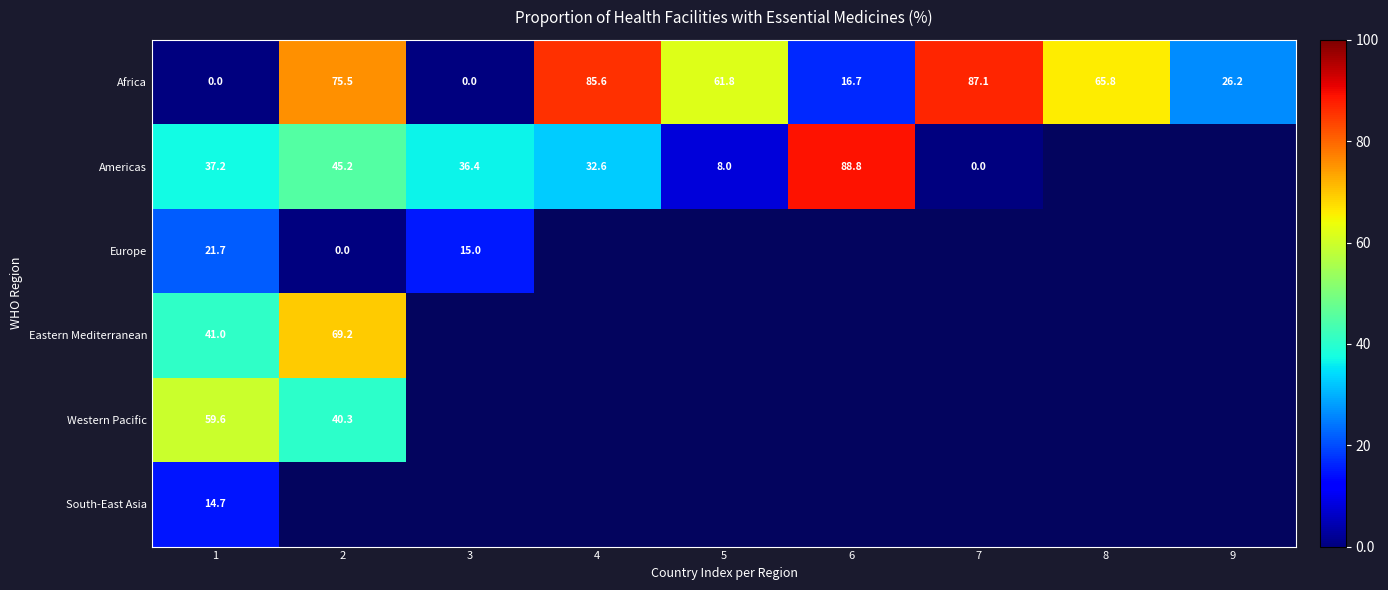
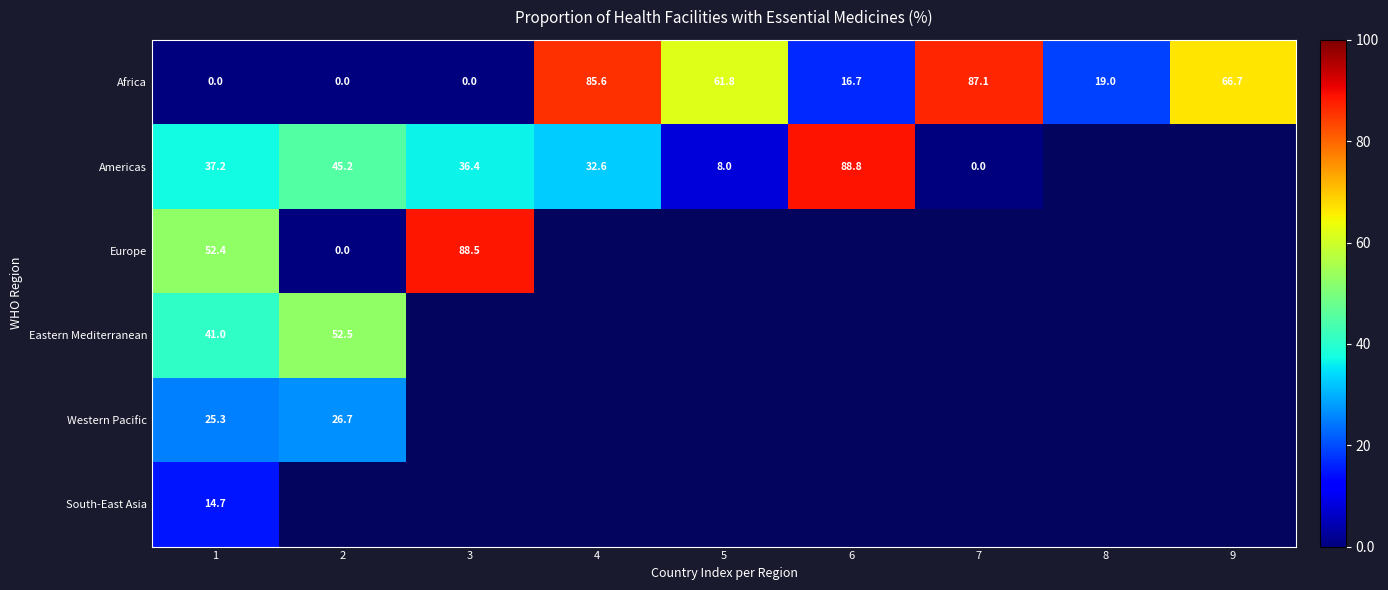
Africa, 2: 75.5 -> 0.0
Africa, 8: 65.8 -> 19.0
Africa, 9: 26.2 -> 66.7
Europe, 1: 21.7 -> 52.4
Europe, 3: 15.0 -> 88.5
Eastern Mediterranean, 2: 69.2 -> 52.5
Western Pacific, 1: 59.6 -> 25.3
Western Pacific, 2: 40.3 -> 26.7
